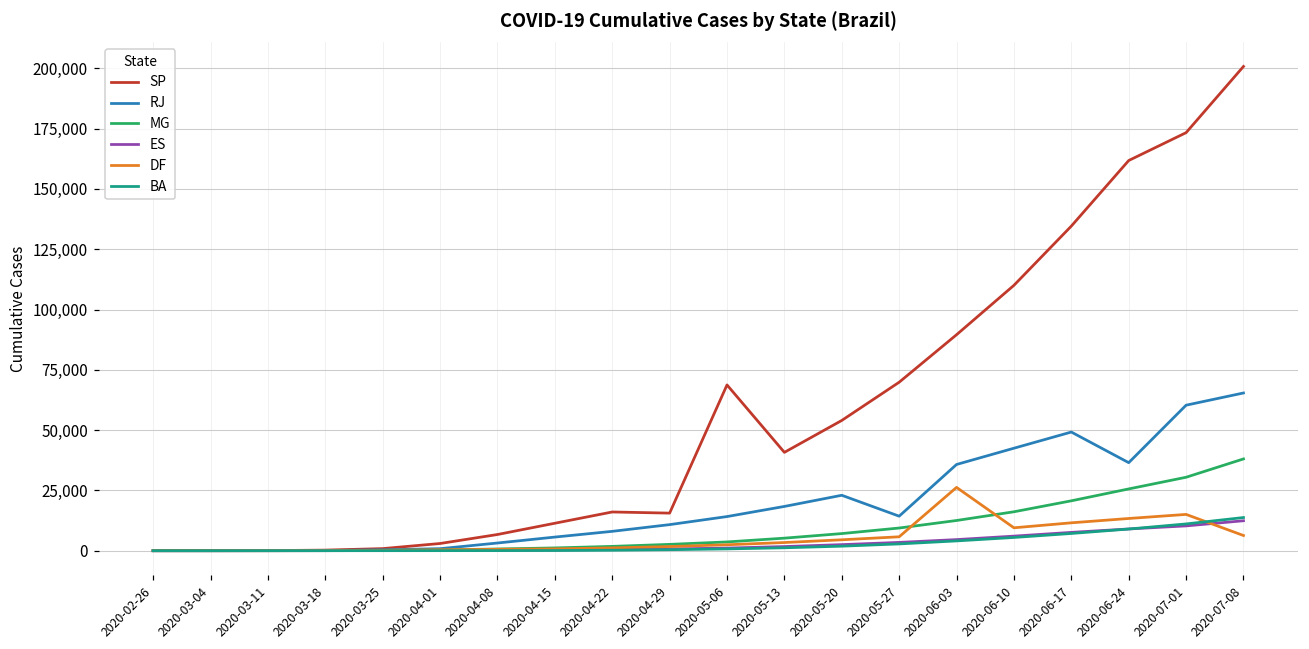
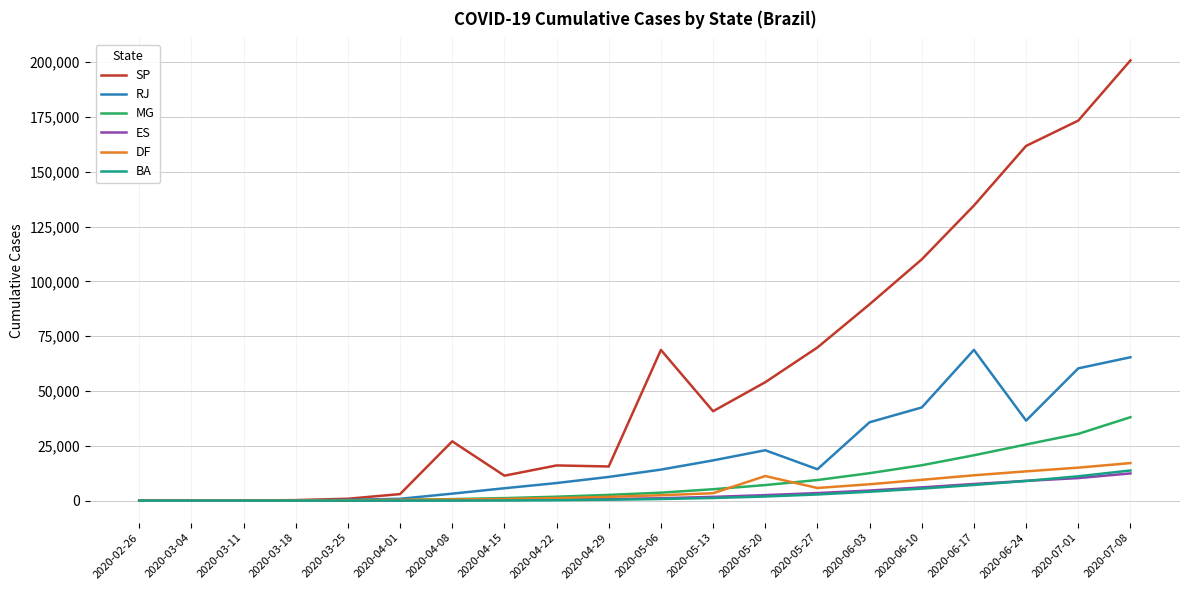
SP, 2020-04-08: 7,000 -> 27,000
DF, 2020-05-20: 5,000 -> 11,000
DF, 2020-06-03: 26,000 -> 7,000
RJ, 2020-06-17: 49,000 -> 69,000
DF, 2020-07-08: 6,000 -> 17,000
